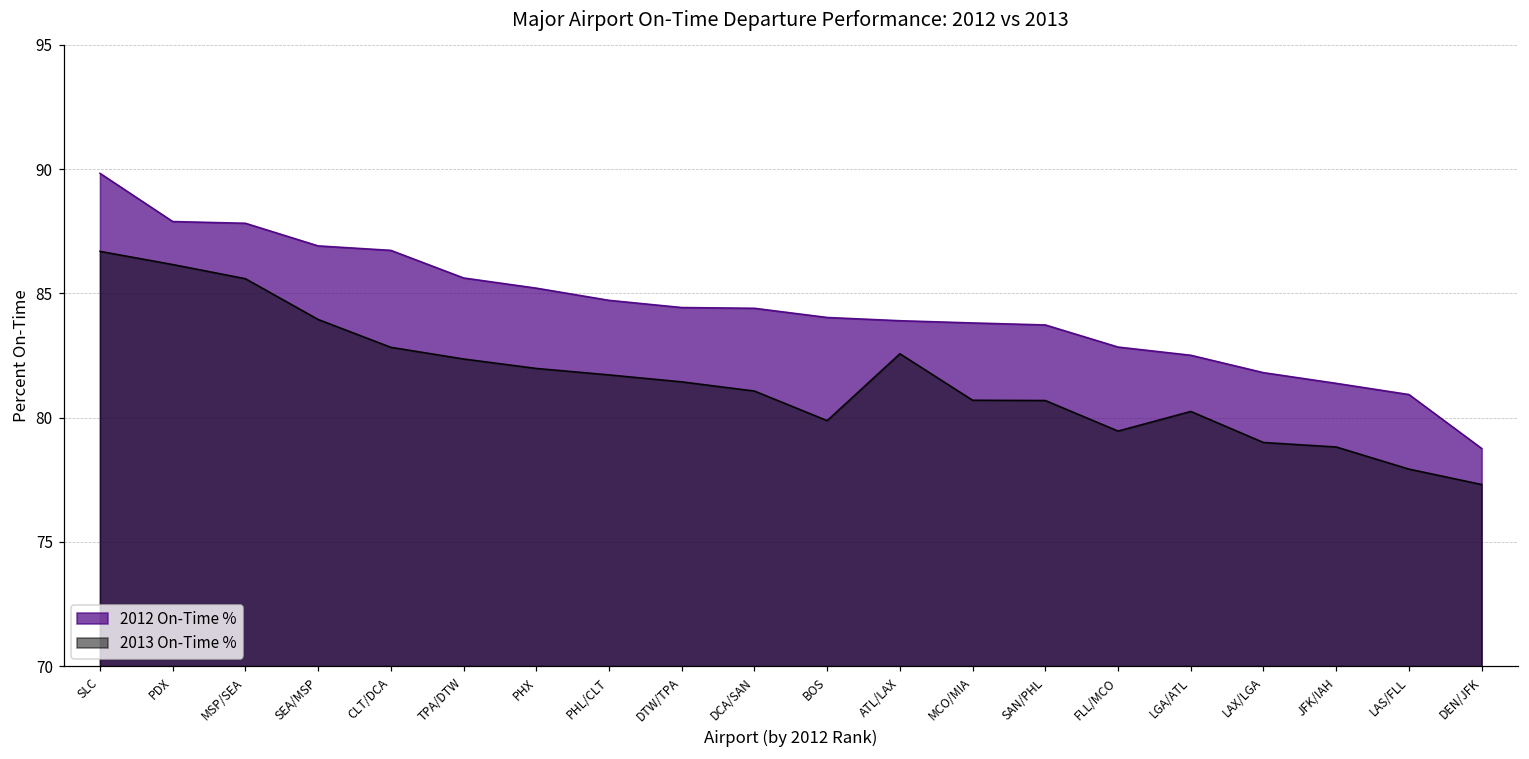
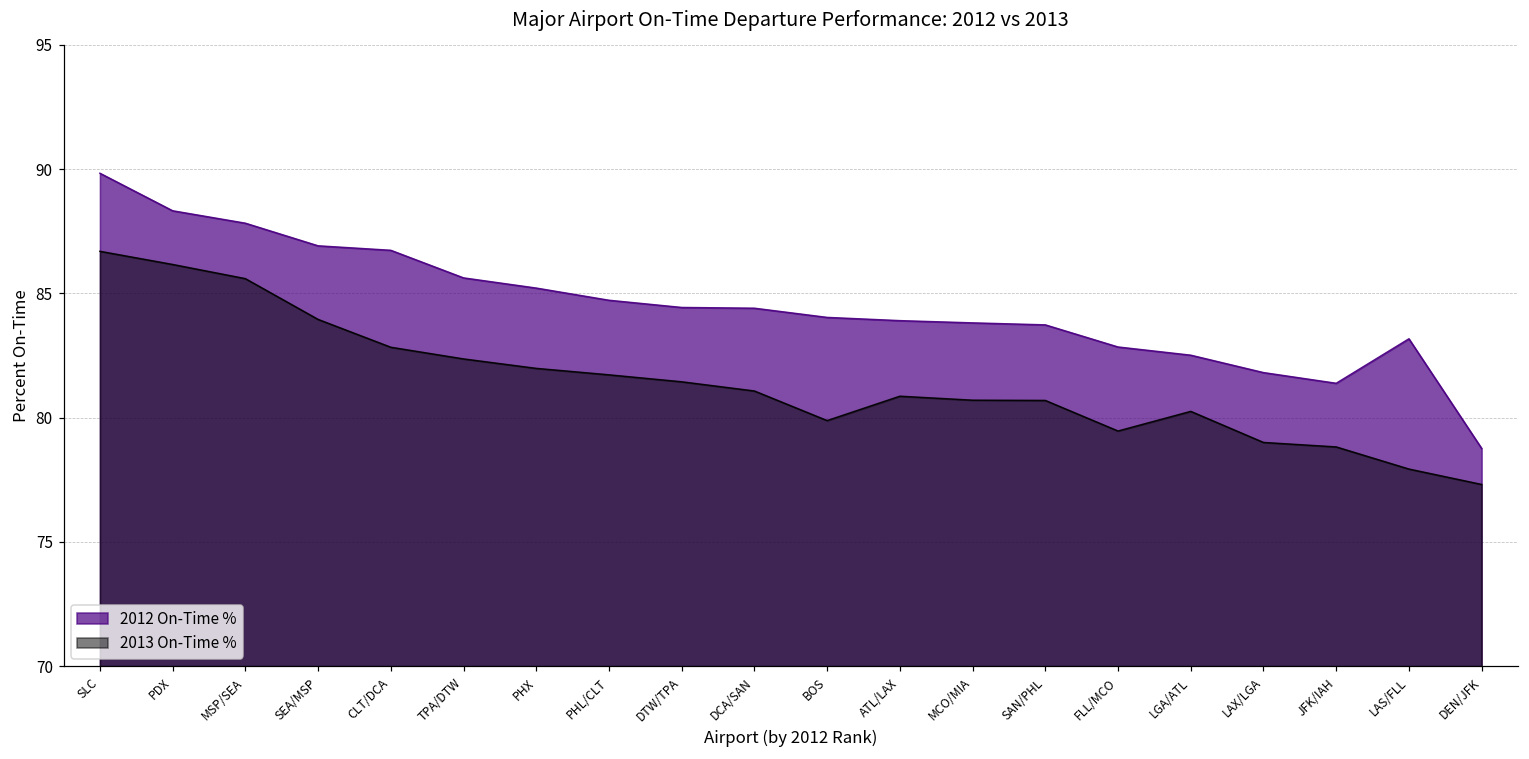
2012 On-Time %, PDX: 87.9 -> 88.3
2013 On-Time %, ATL/LAX: 82.6 -> 80.9
2012 On-Time %, LAS/FLL: 80.9 -> 83.2
